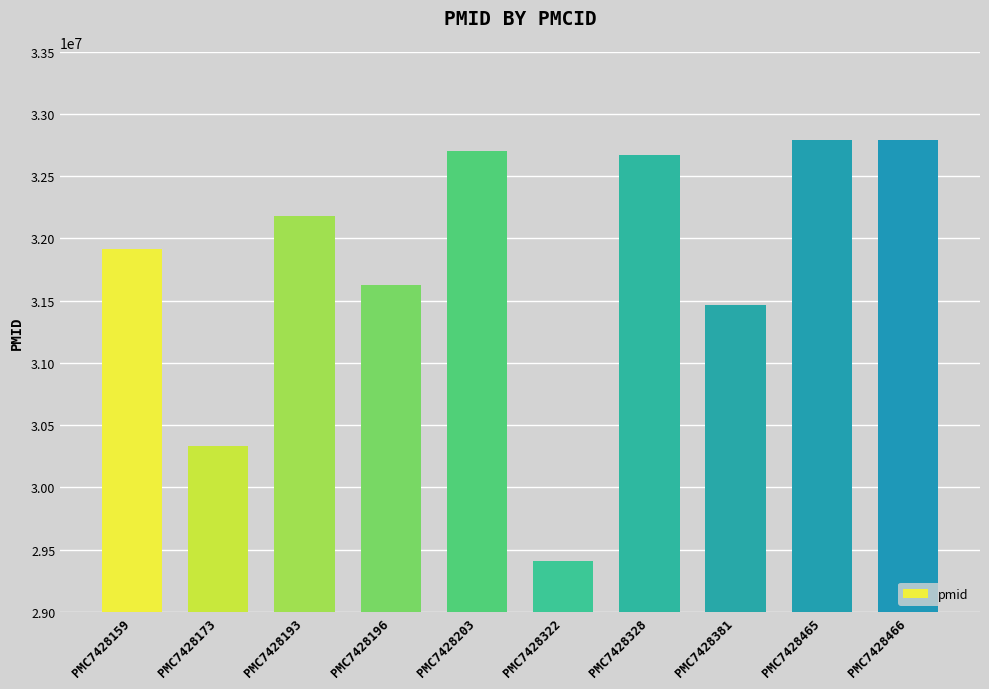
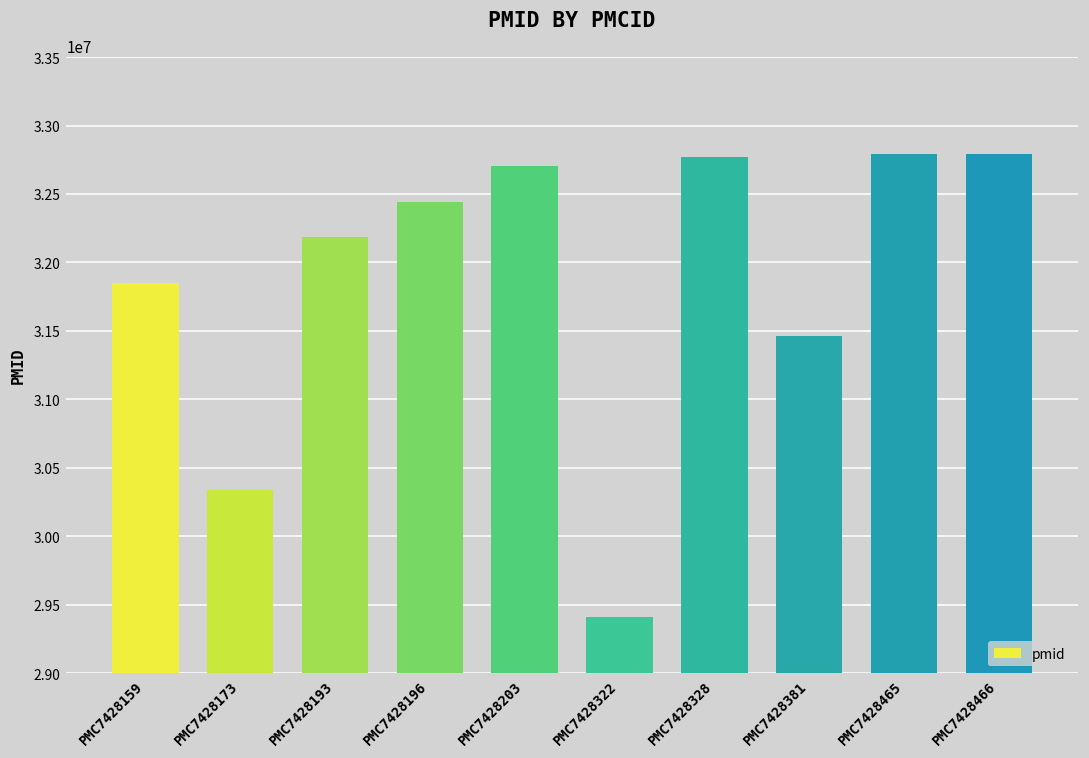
PMC7428159: 31920000 -> 31850000
PMC7428196: 31630000 -> 32440000
PMC7428328: 32670000 -> 32770000
